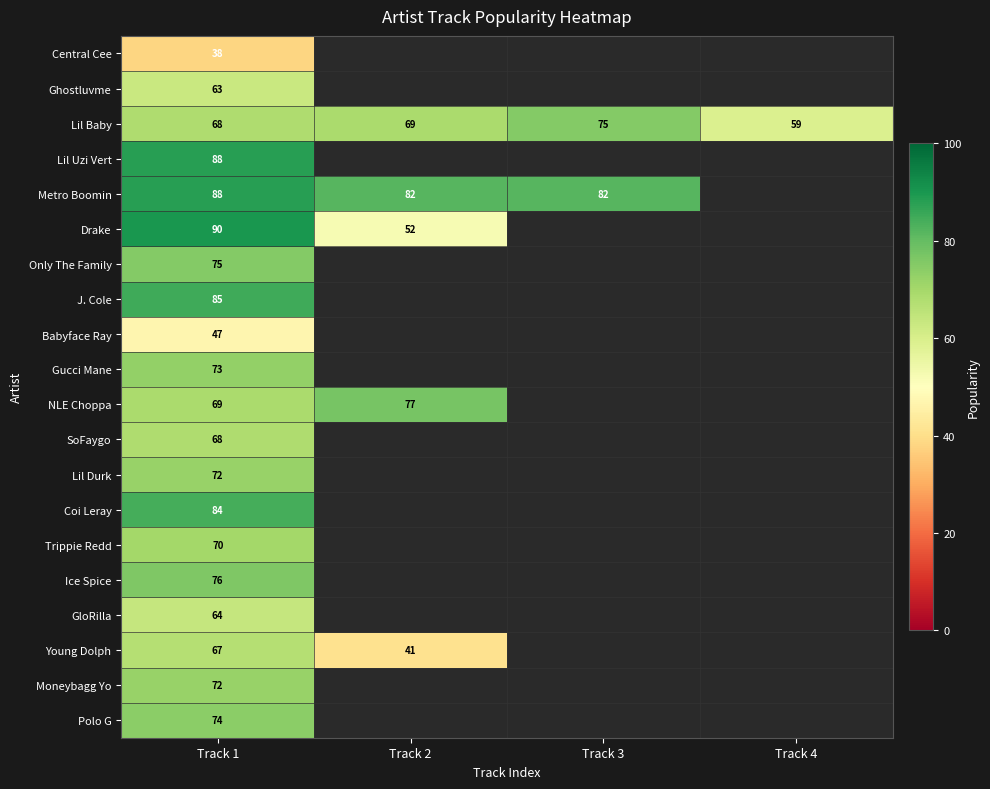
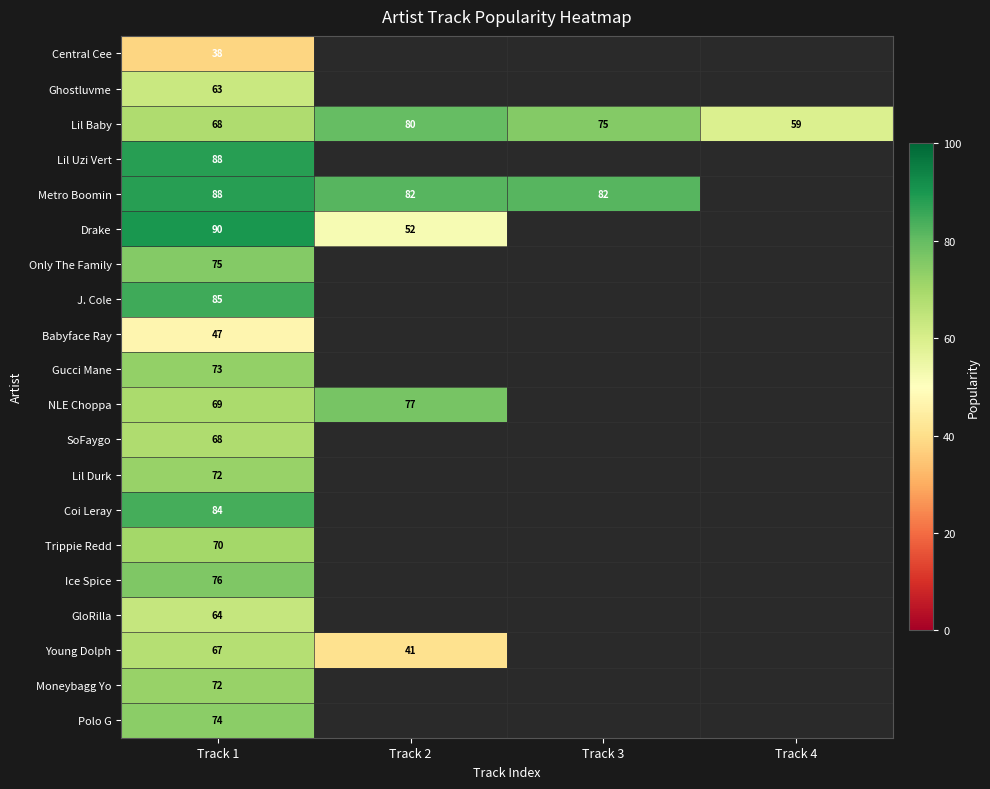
Lil Baby, Track 2: 69 -> 80
